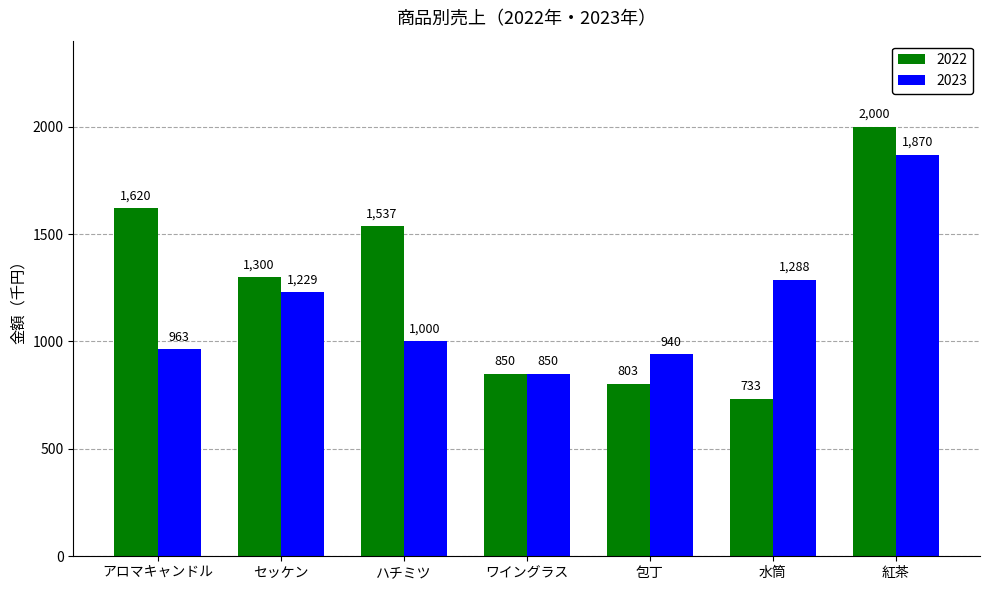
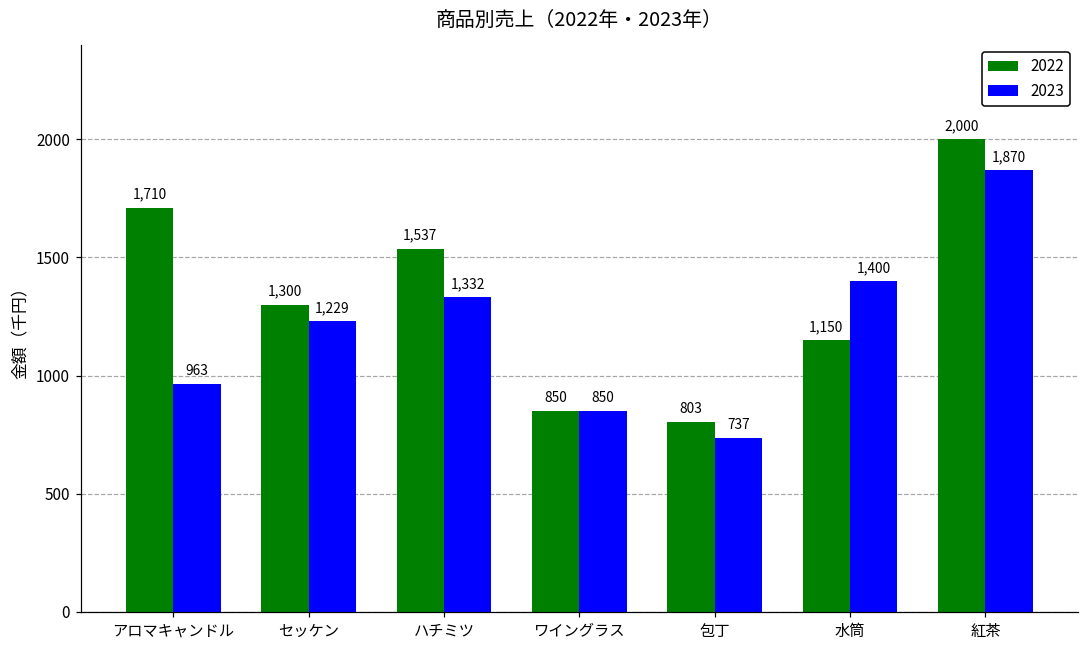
2022, アロマキャンドル: 1,620 -> 1,710
2023, ハチミツ: 1,000 -> 1,332
2023, 包丁: 940 -> 737
2022, 水筒: 733 -> 1,150
2023, 水筒: 1,288 -> 1,400
